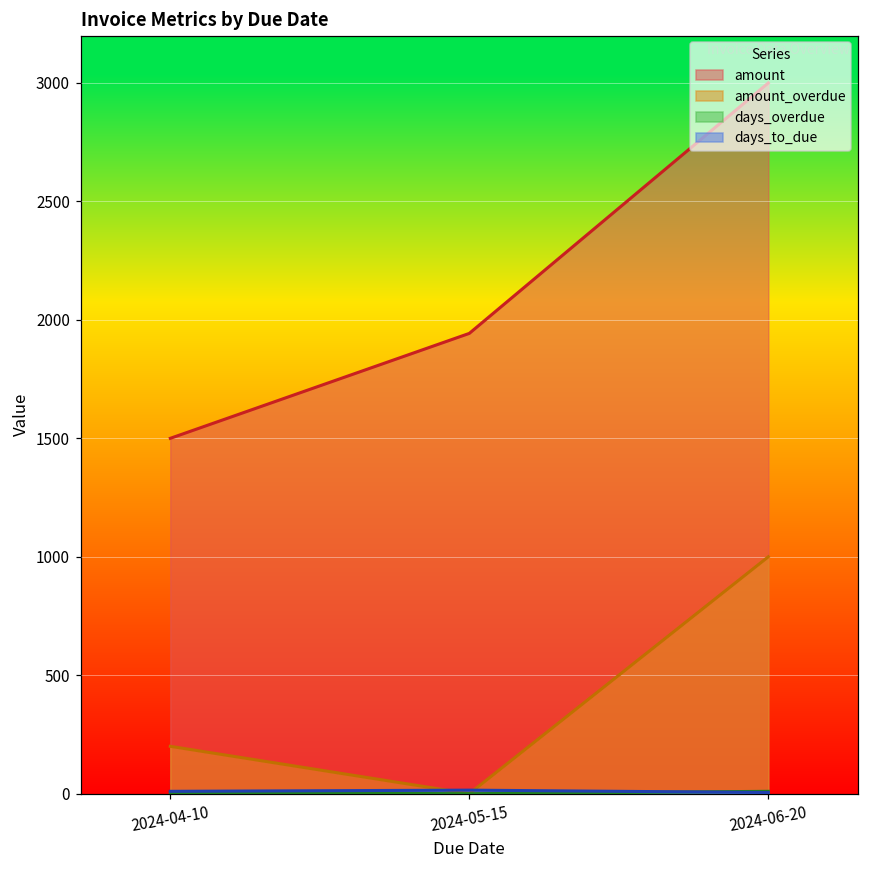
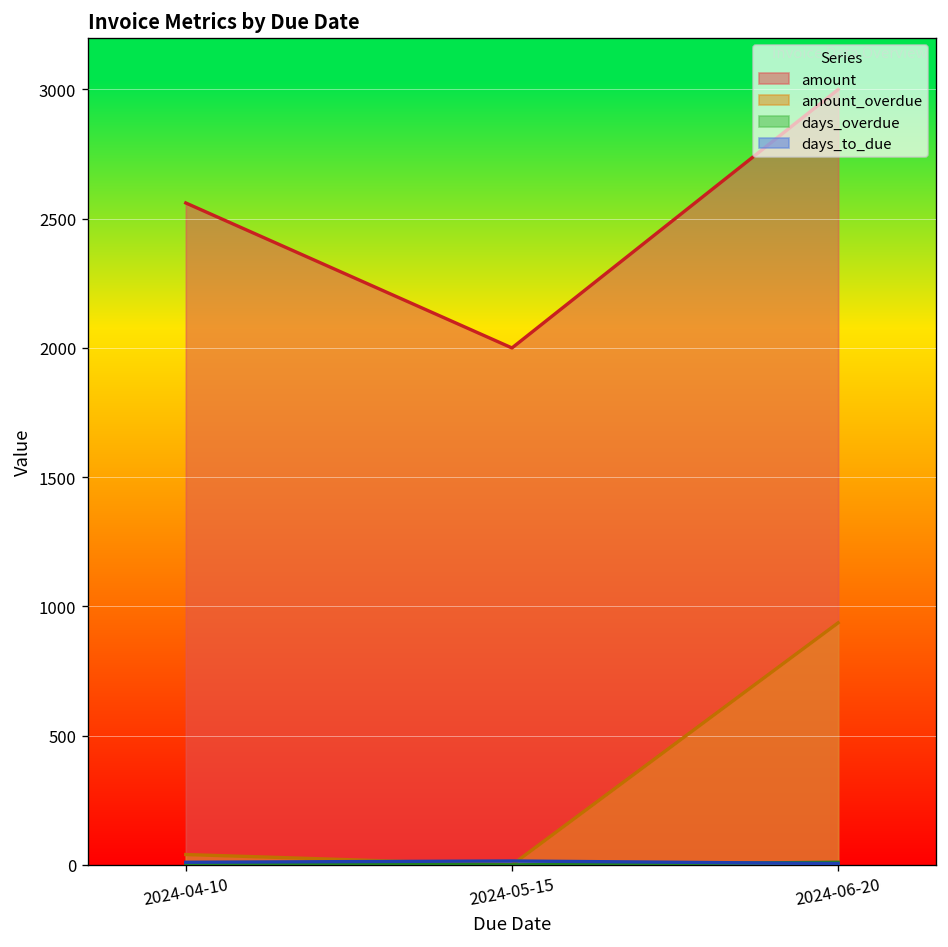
amount, 2024-04-10: 1500 -> 2560
amount_overdue, 2024-04-10: 200 -> 40
amount, 2024-05-15: 1940 -> 2000
amount_overdue, 2024-06-20: 1000 -> 940
